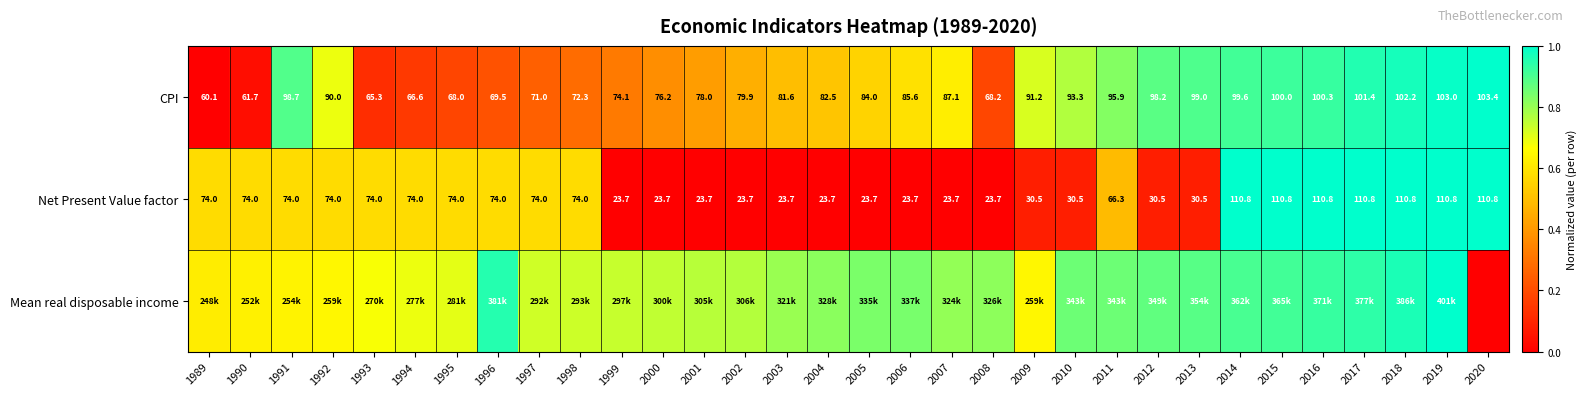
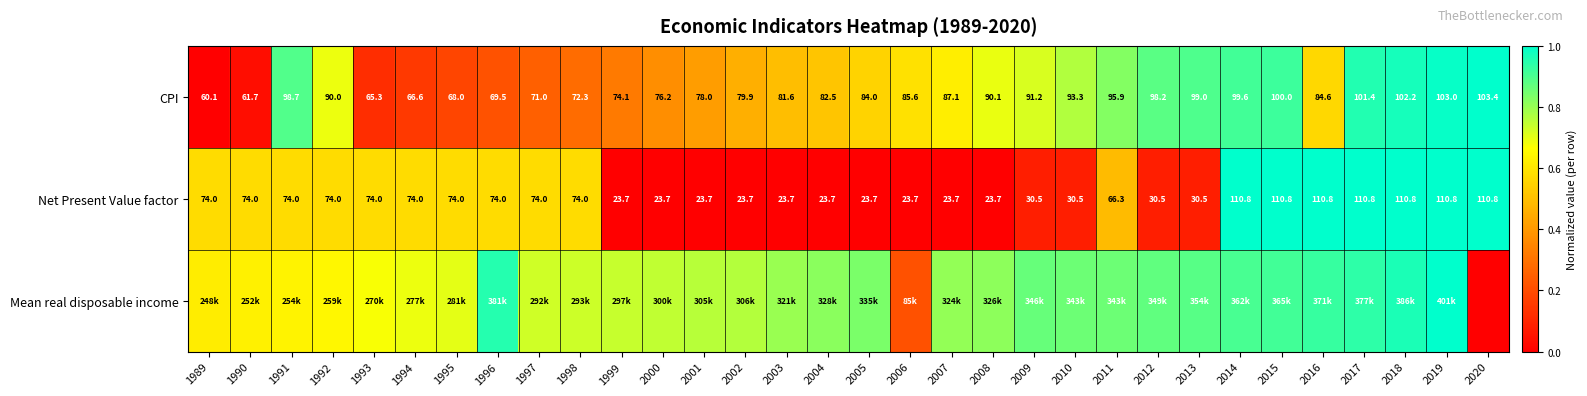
CPI, 2008: 68.2 -> 90.1
CPI, 2016: 100.3 -> 84.6
Mean real disposable income, 2006: 337k -> 85k
Mean real disposable income, 2009: 259k -> 346k
